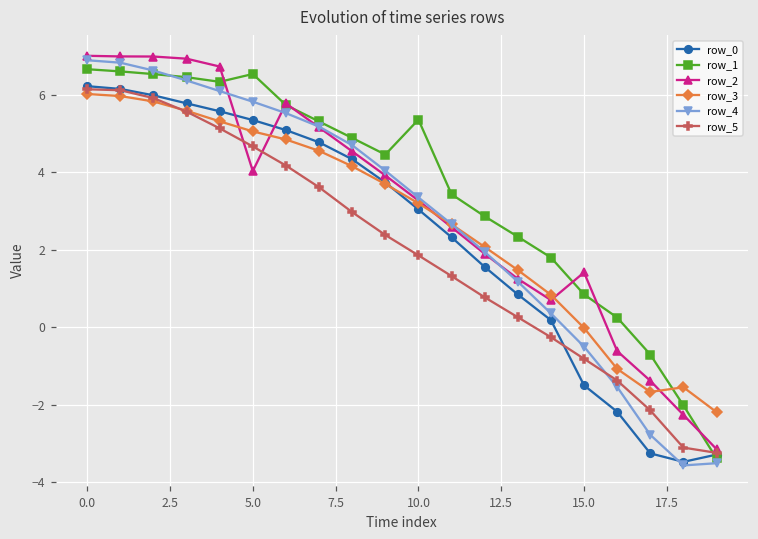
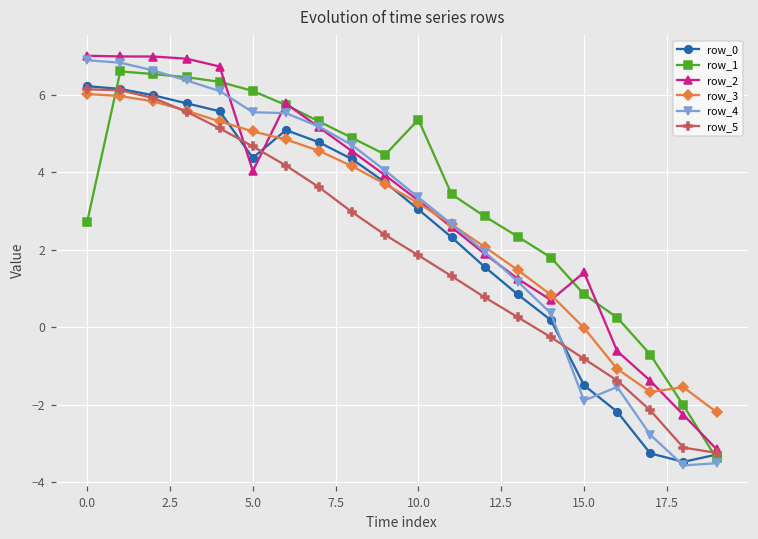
row_1, 0.0: 6.7 -> 2.7
row_0, 5.0: 5.4 -> 4.4
row_1, 5.0: 6.5 -> 6.1
row_4, 5.0: 5.8 -> 5.6
row_4, 15.0: -0.5 -> -1.9
